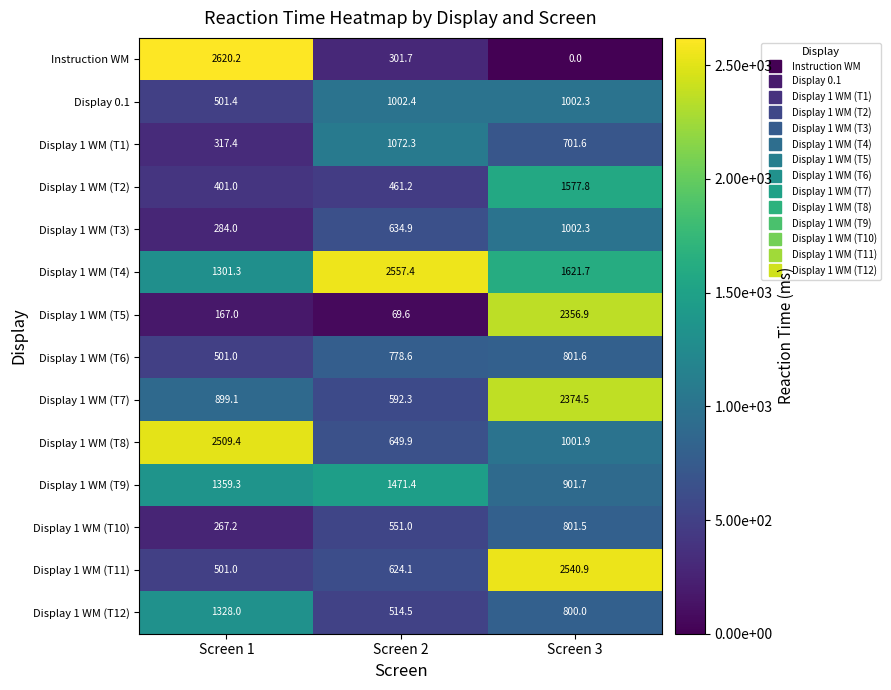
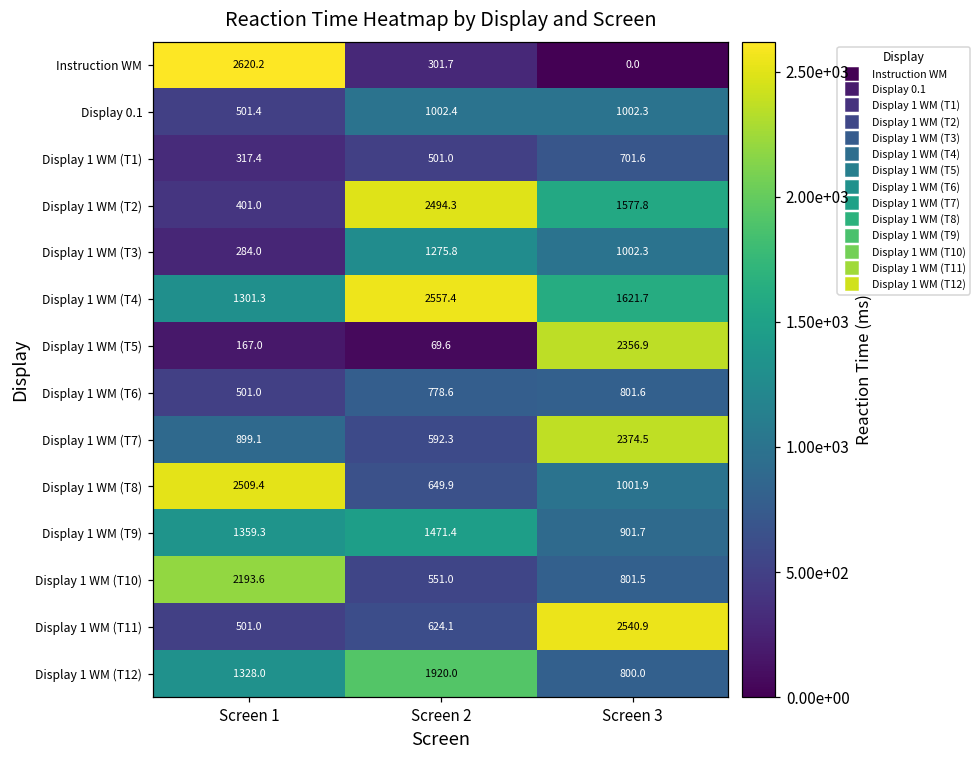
Display 1 WM (T1), Screen 2: 1072.3 -> 501.0
Display 1 WM (T2), Screen 2: 461.2 -> 2494.3
Display 1 WM (T3), Screen 2: 634.9 -> 1275.8
Display 1 WM (T10), Screen 1: 267.2 -> 2193.6
Display 1 WM (T12), Screen 2: 514.5 -> 1920.0
